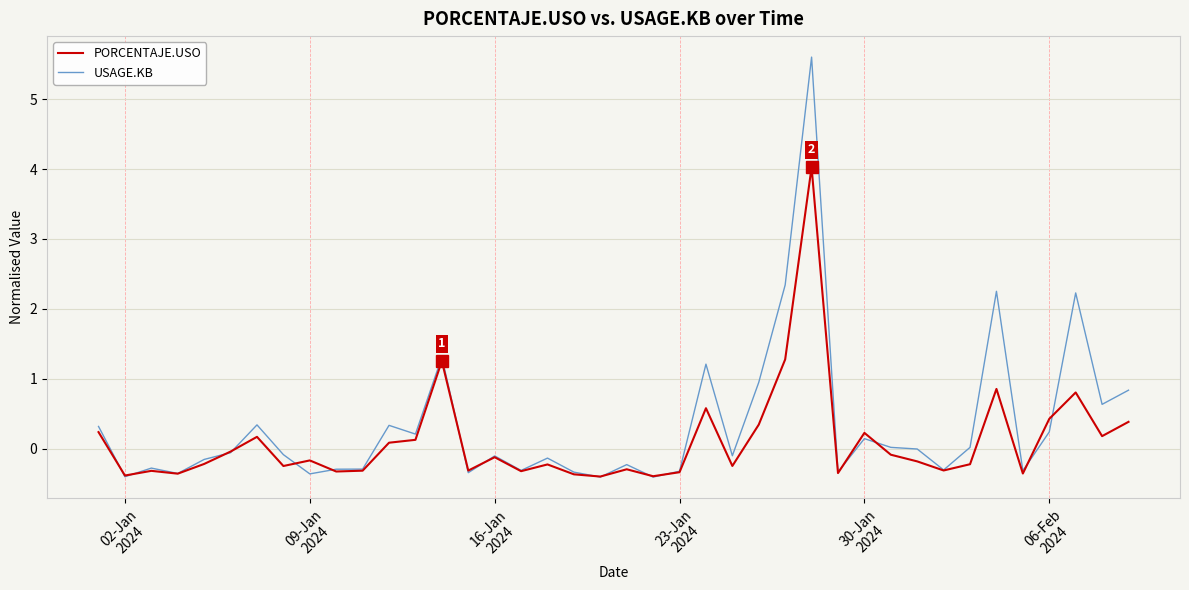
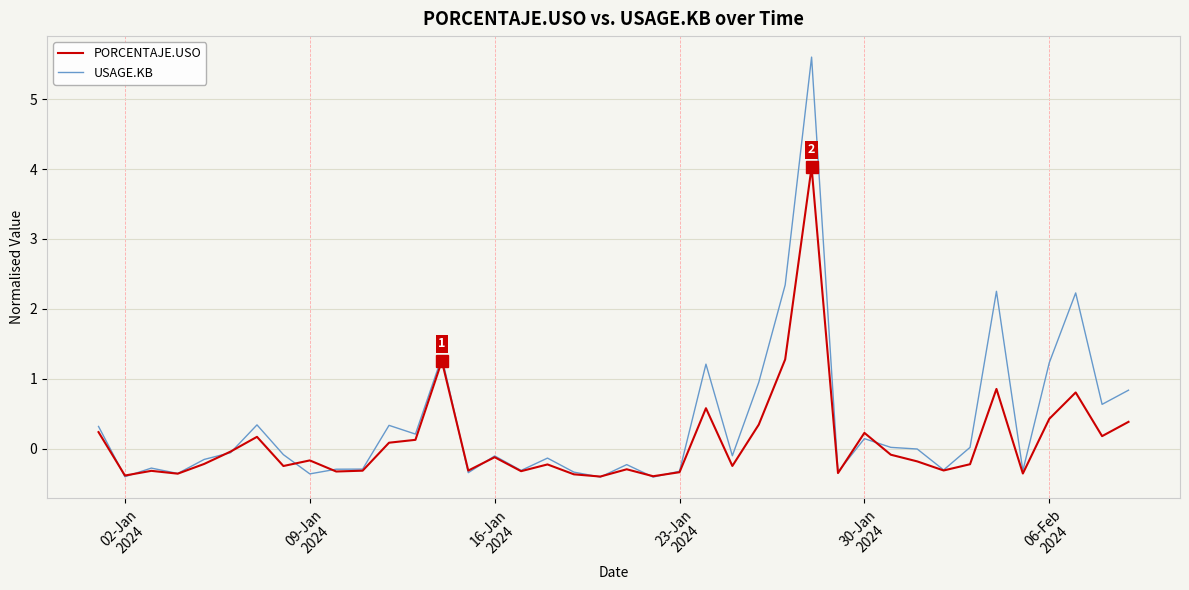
USAGE.KB, 06-Feb 2024: 0.2 -> 1.2
